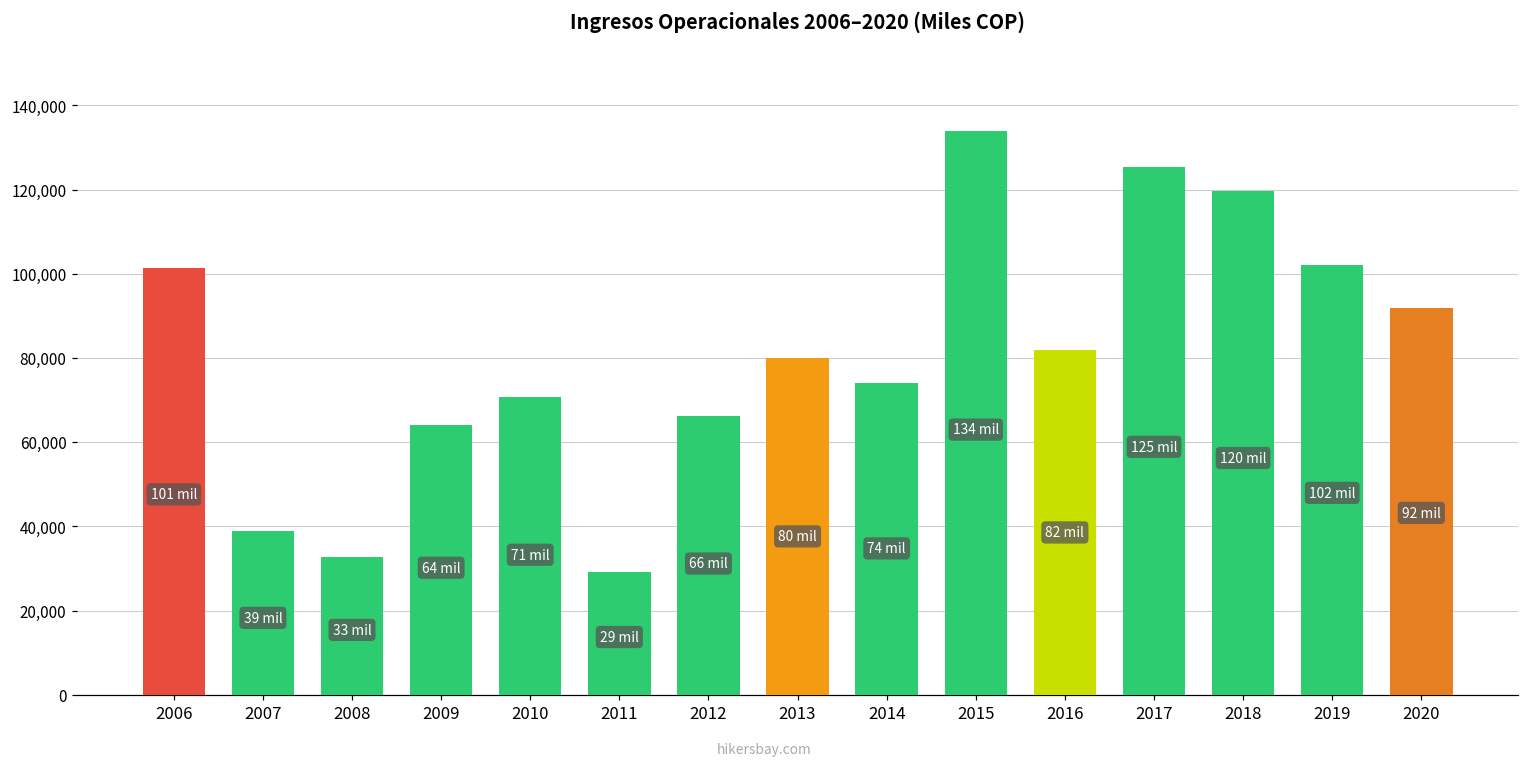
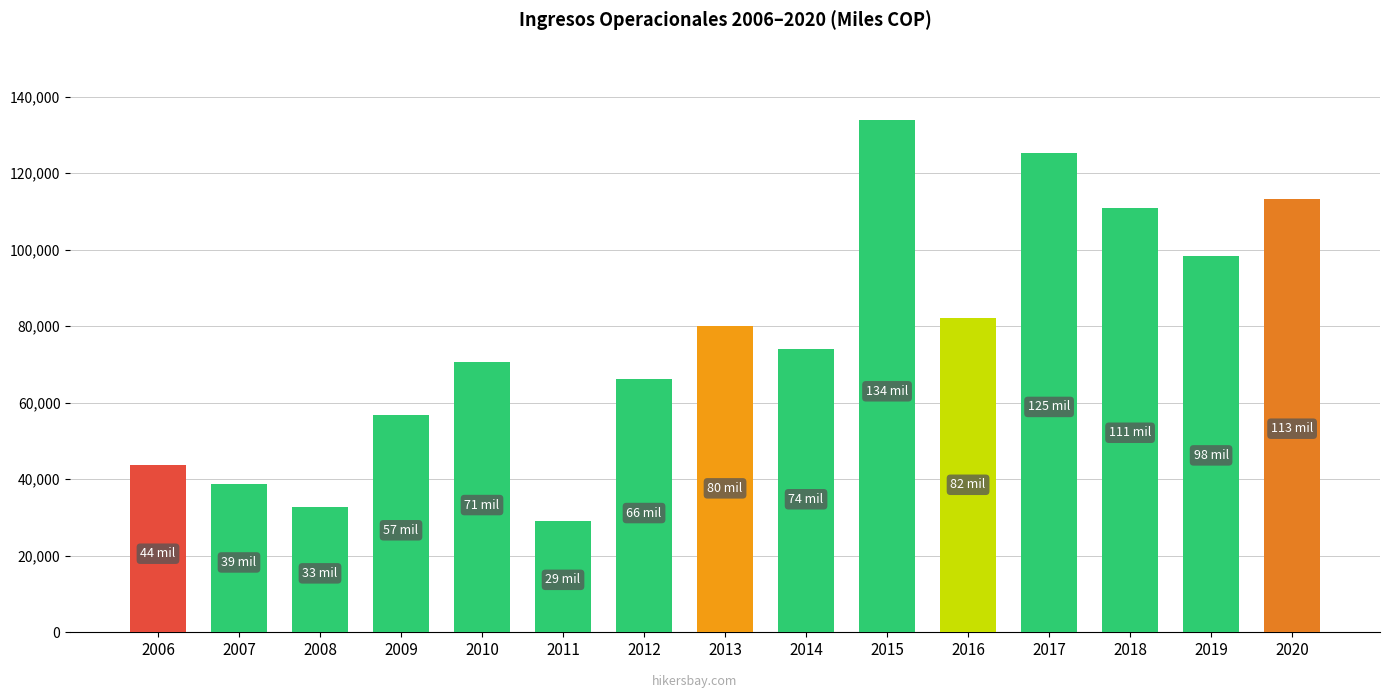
2006: 101 -> 44
2009: 64 -> 57
2018: 120 -> 111
2019: 102 -> 98
2020: 92 -> 113
